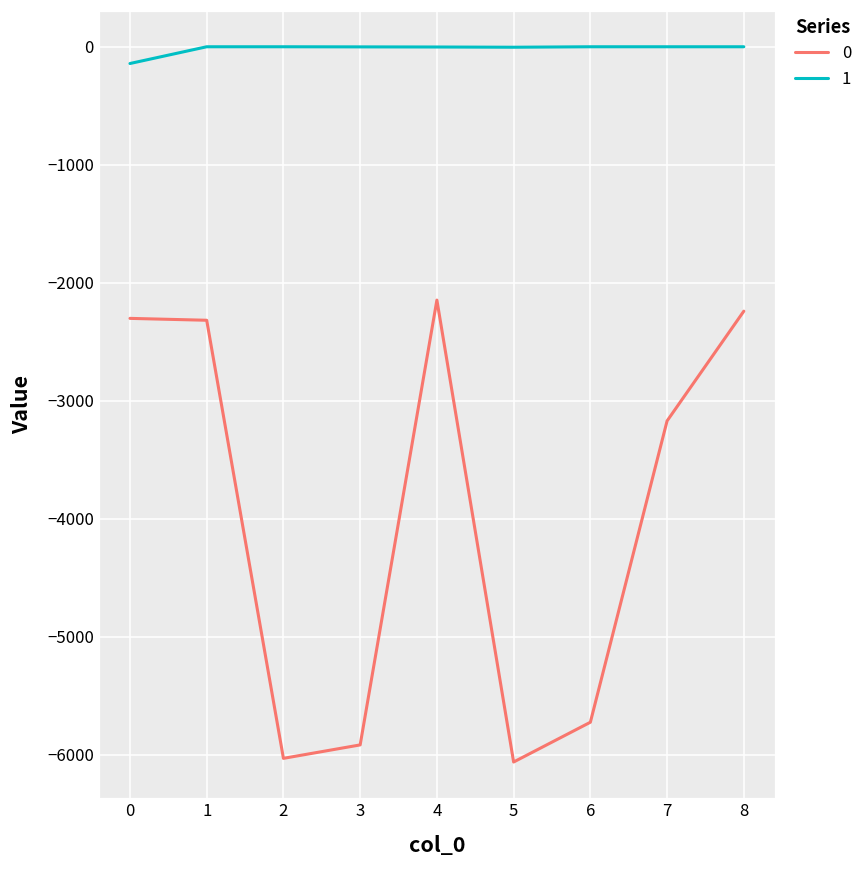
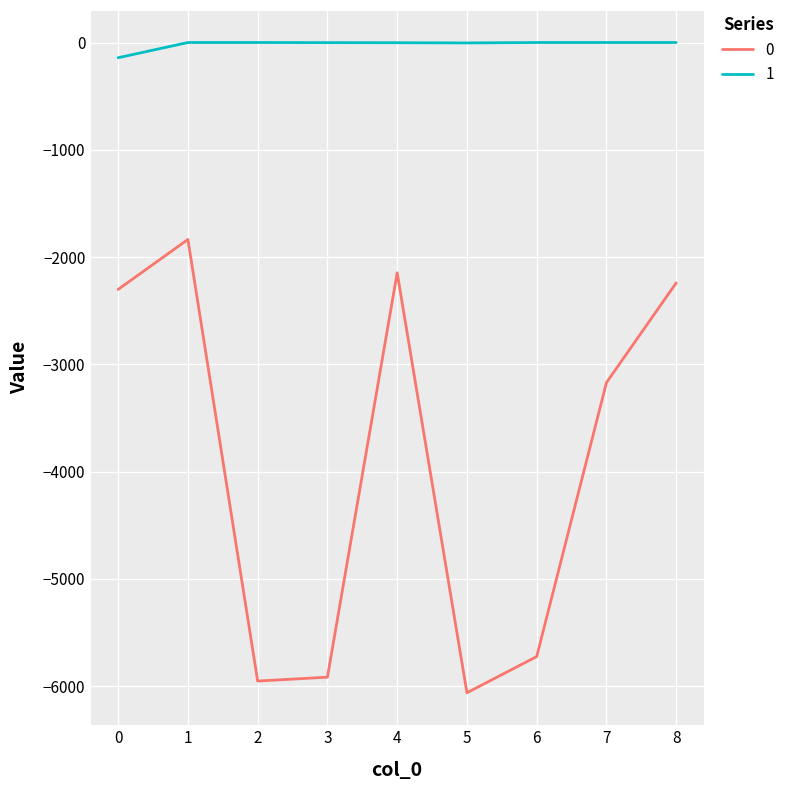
0, 1: -2320 -> -1840
0, 2: -6030 -> -5950
